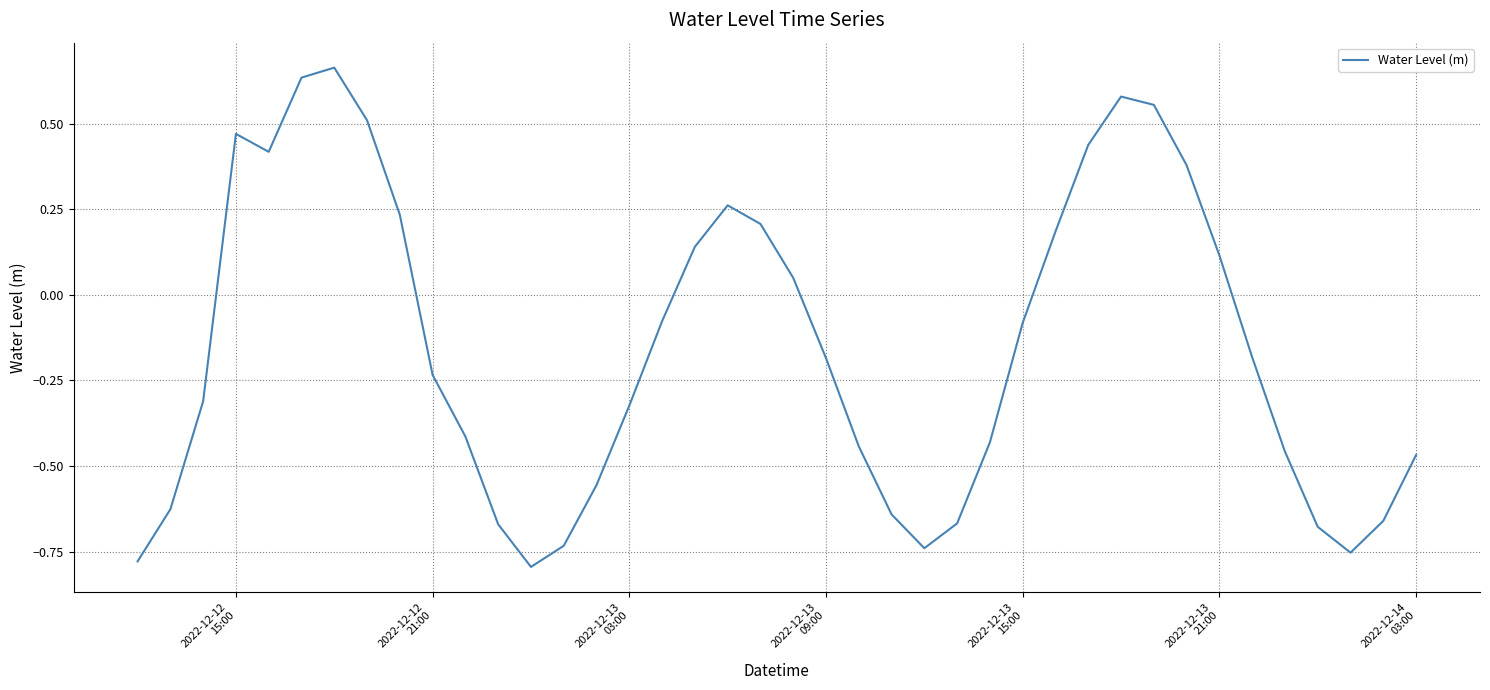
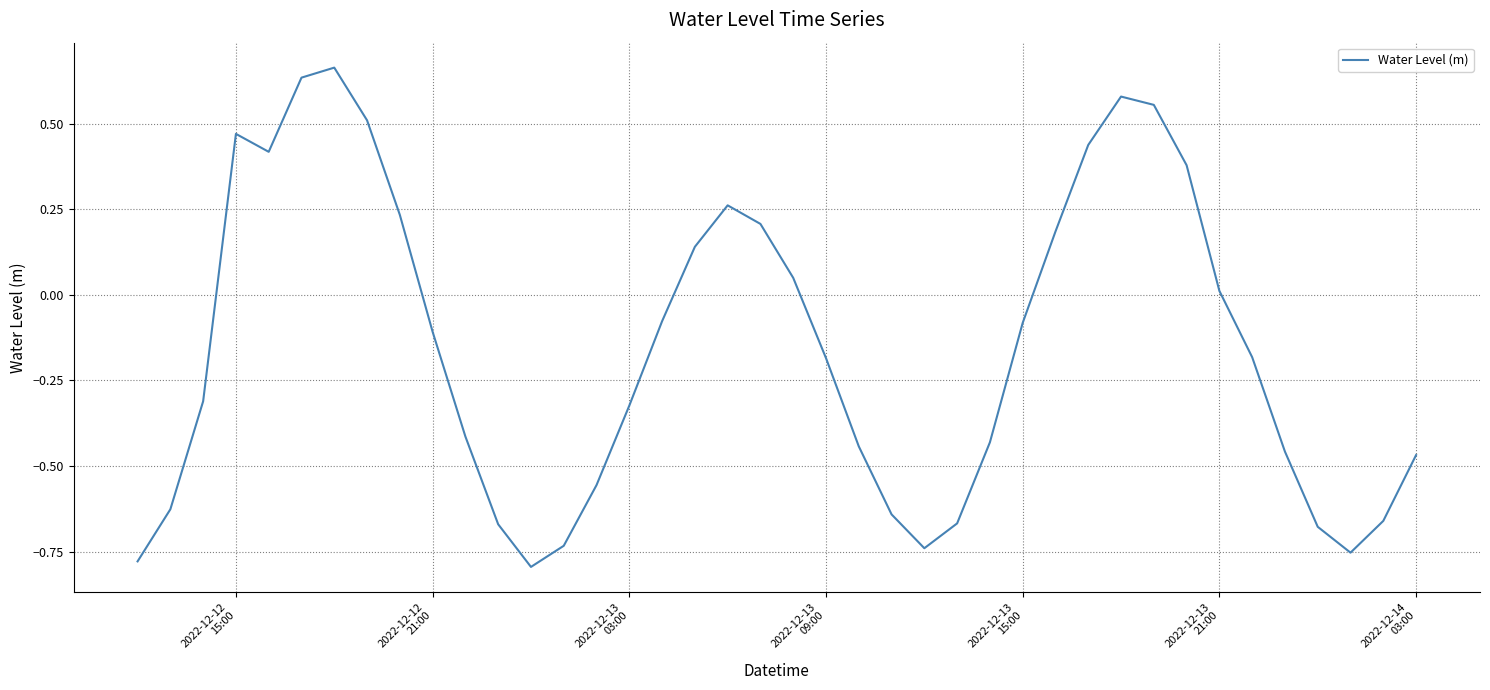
2022-12-12 21:00: -0.23 -> -0.11
2022-12-13 21:00: 0.11 -> 0.01
